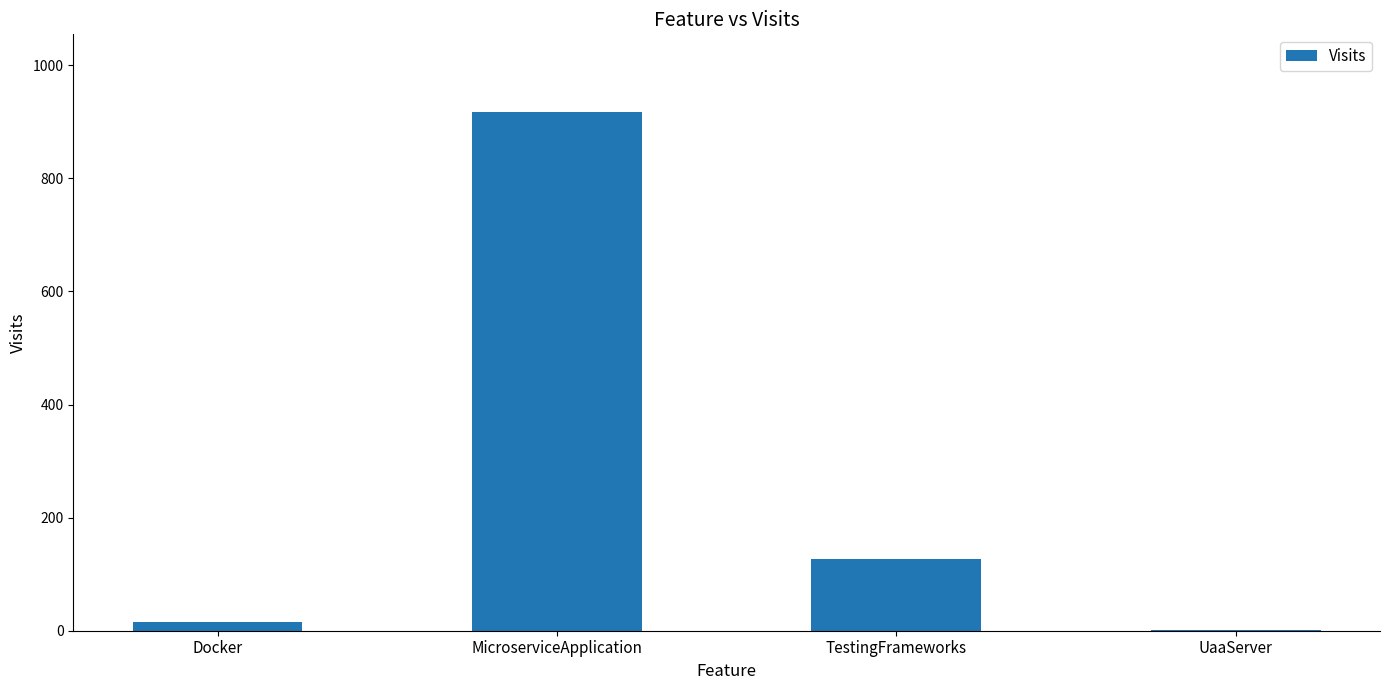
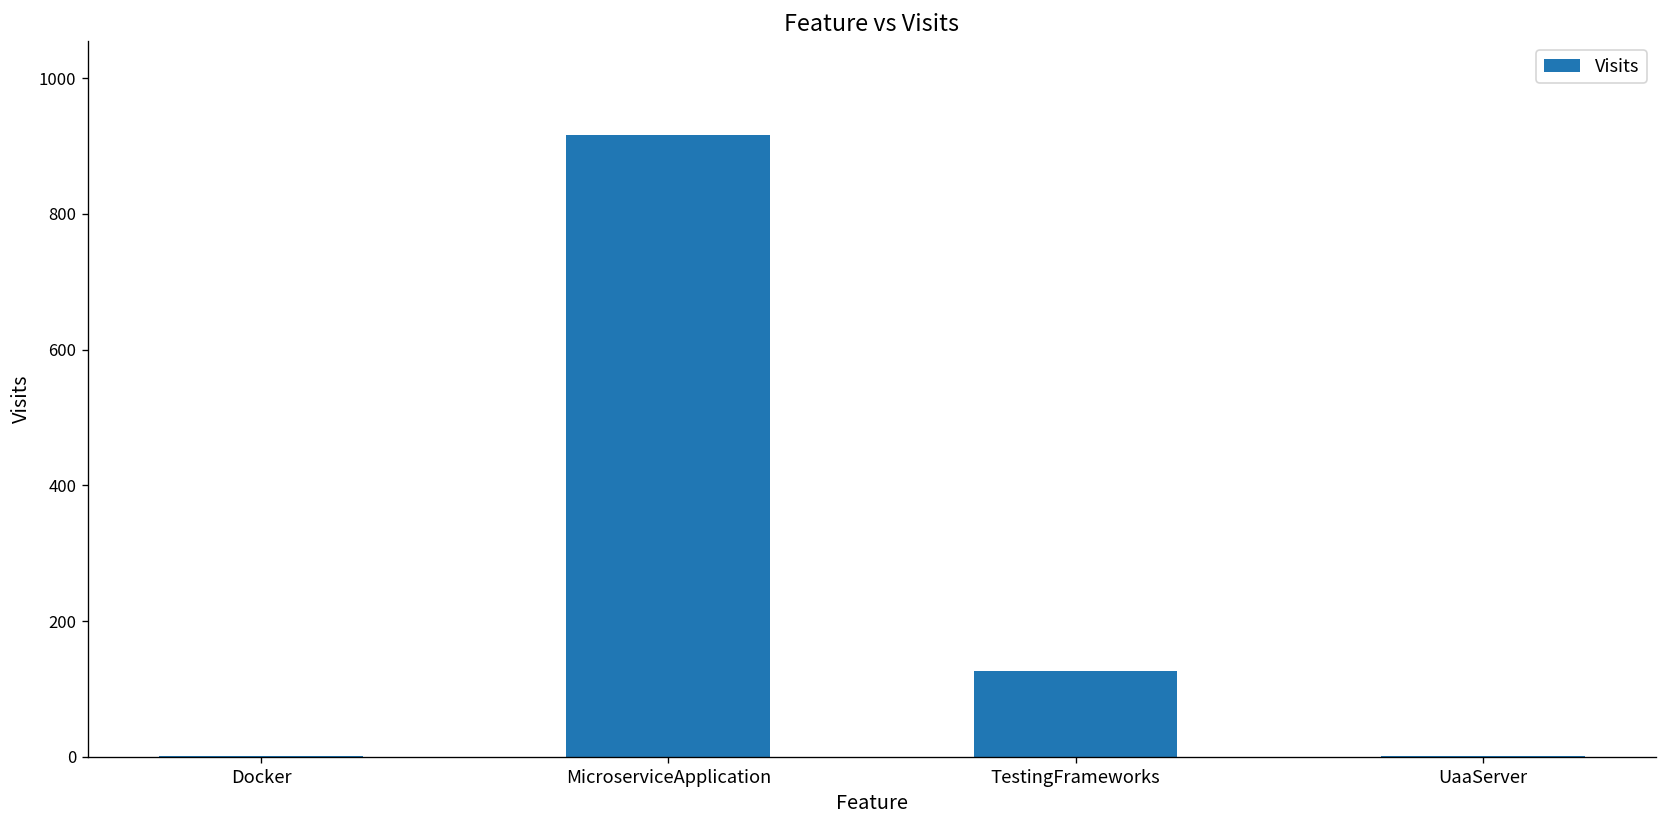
Docker: 20 -> 0
